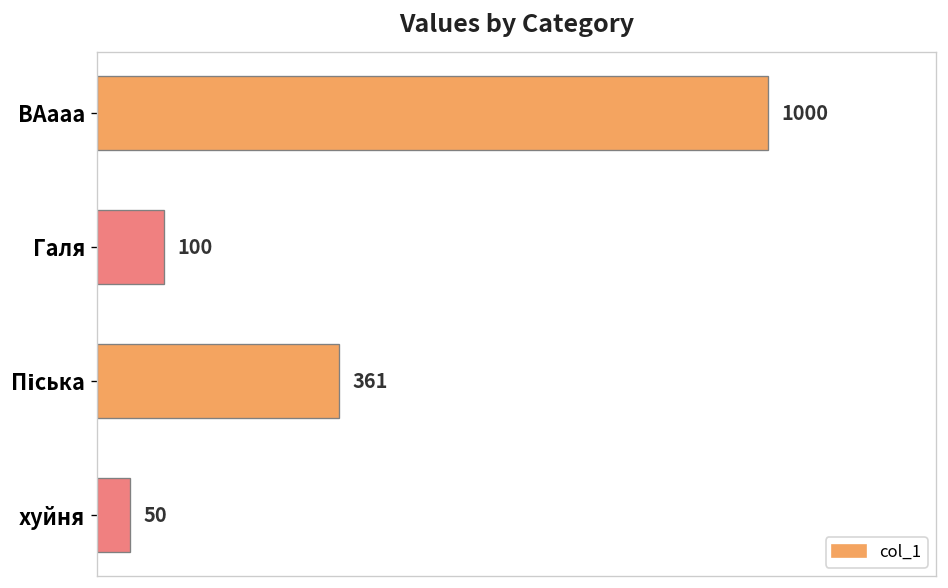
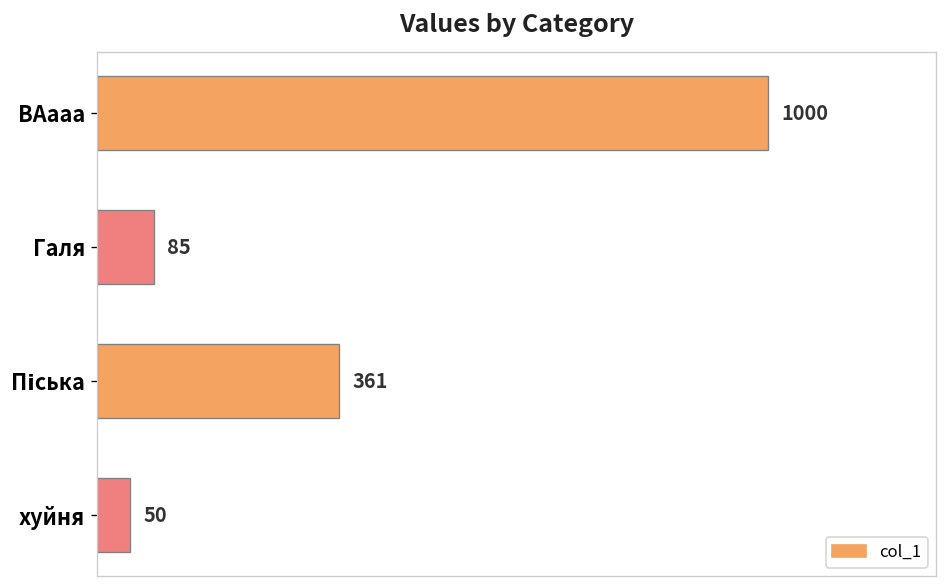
Галя: 100 -> 85
